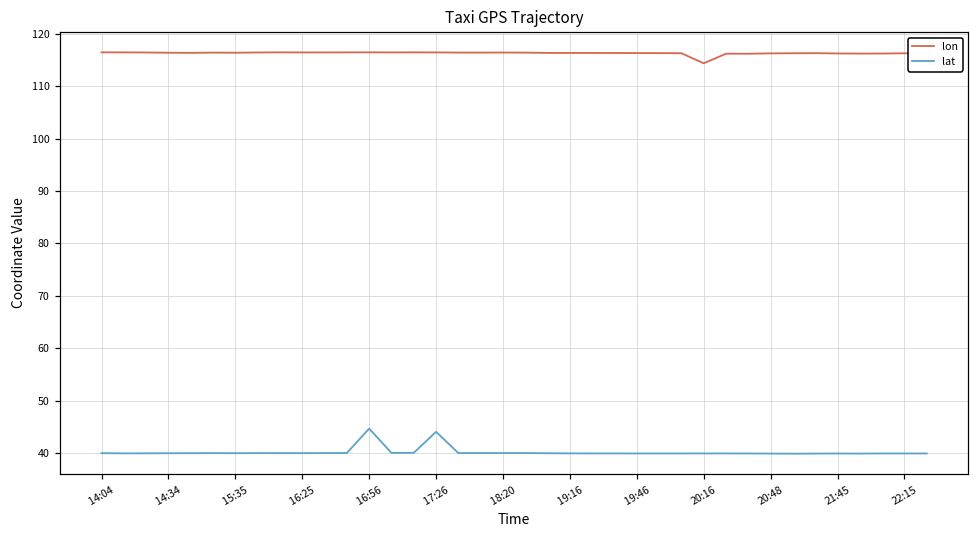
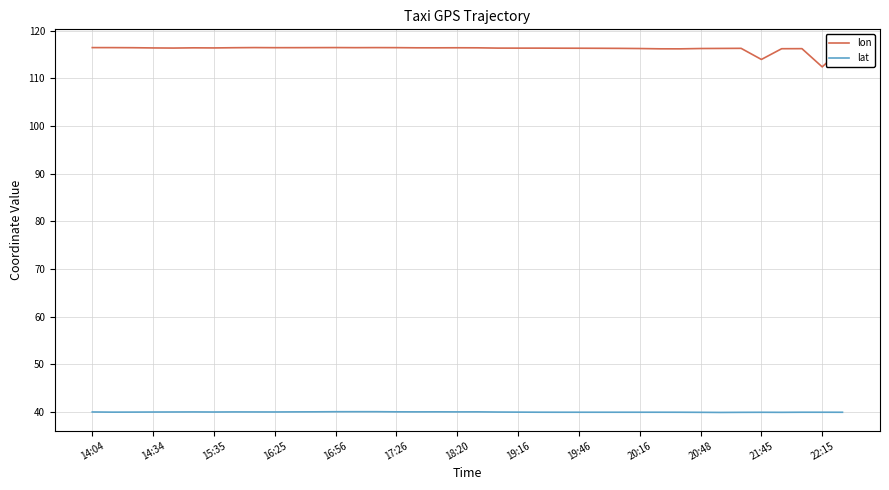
lat, 16:56: 45 -> 40
lat, 17:26: 44 -> 40
lon, 20:16: 114 -> 116
lon, 21:45: 116 -> 114
lon, 22:15: 116 -> 112
